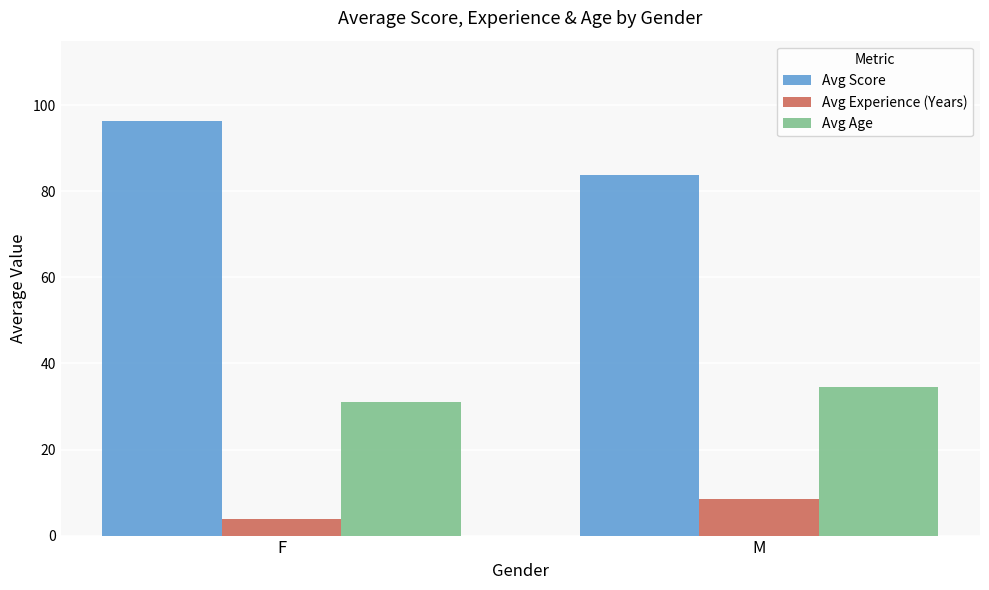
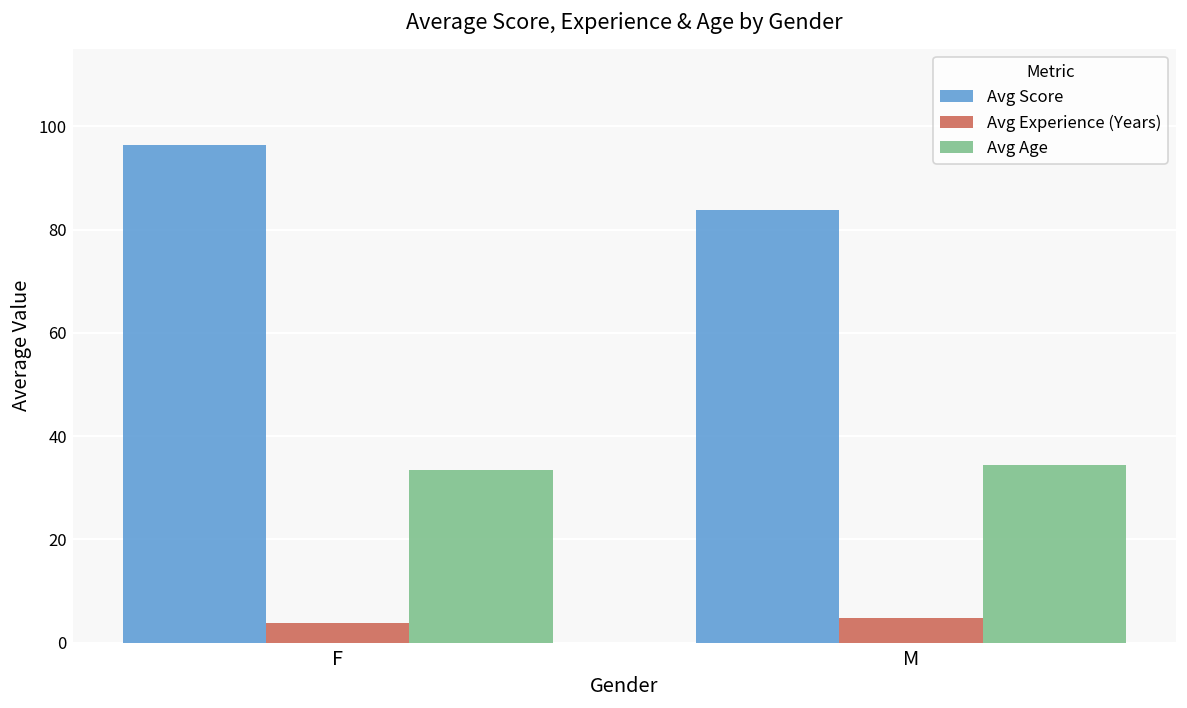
Avg Age, F: 31 -> 34
Avg Experience (Years), M: 8 -> 5
